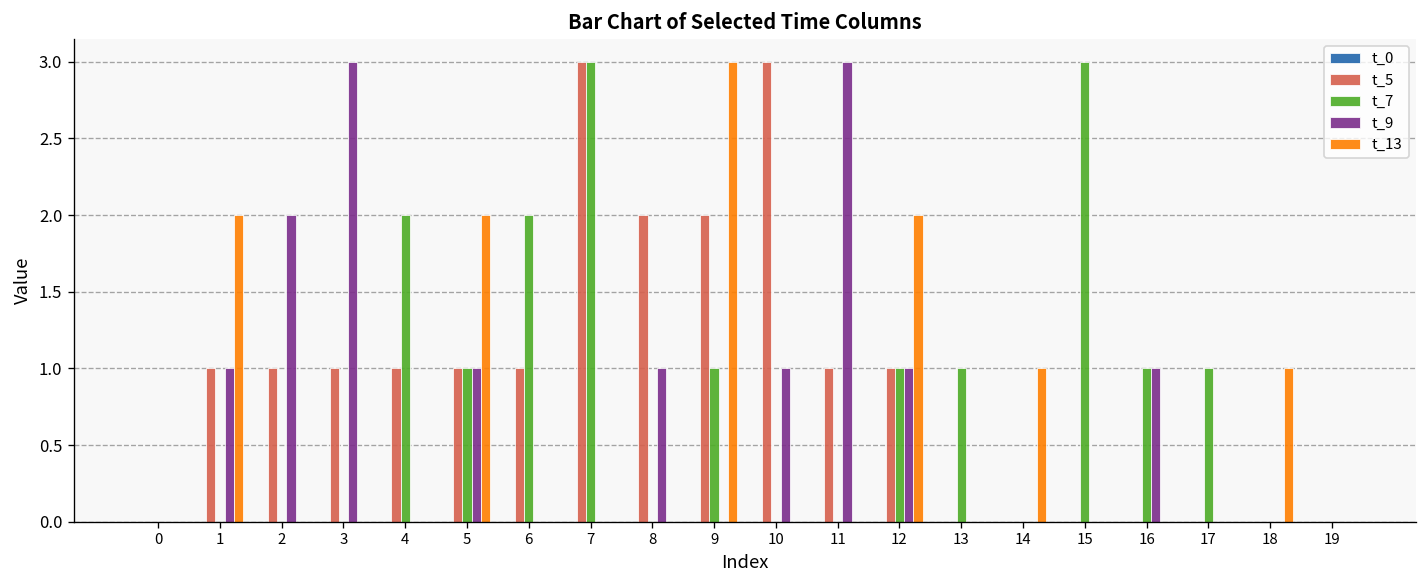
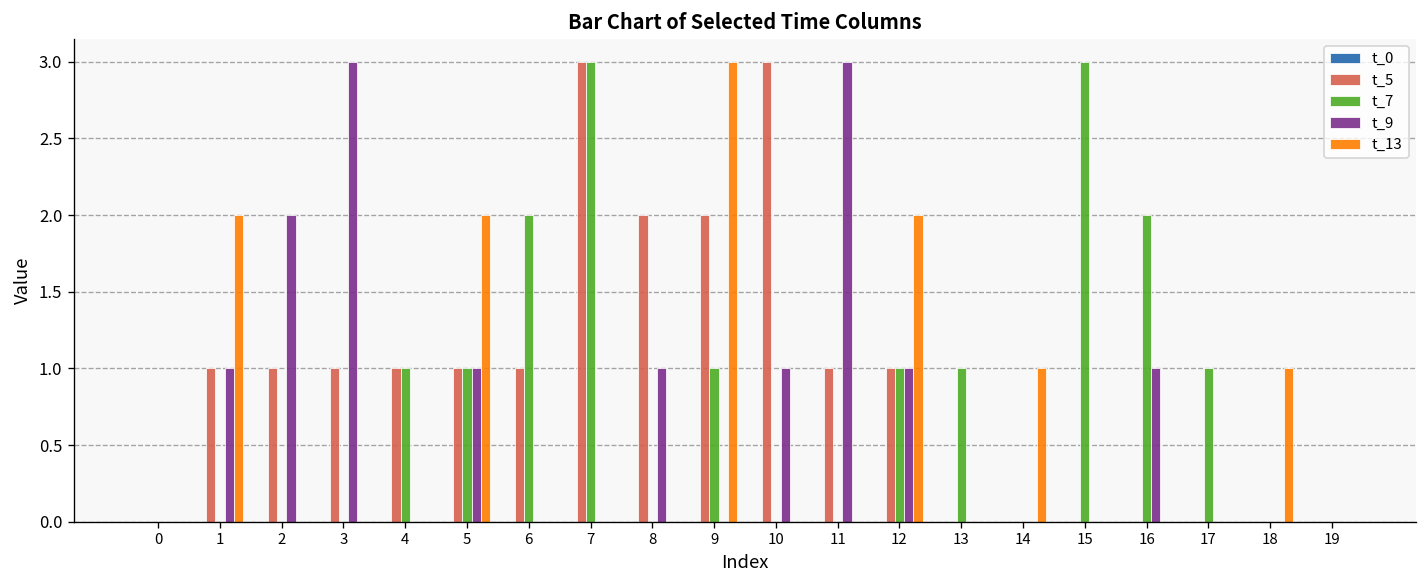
t_7, 4: 2 -> 1
t_7, 16: 1 -> 2
